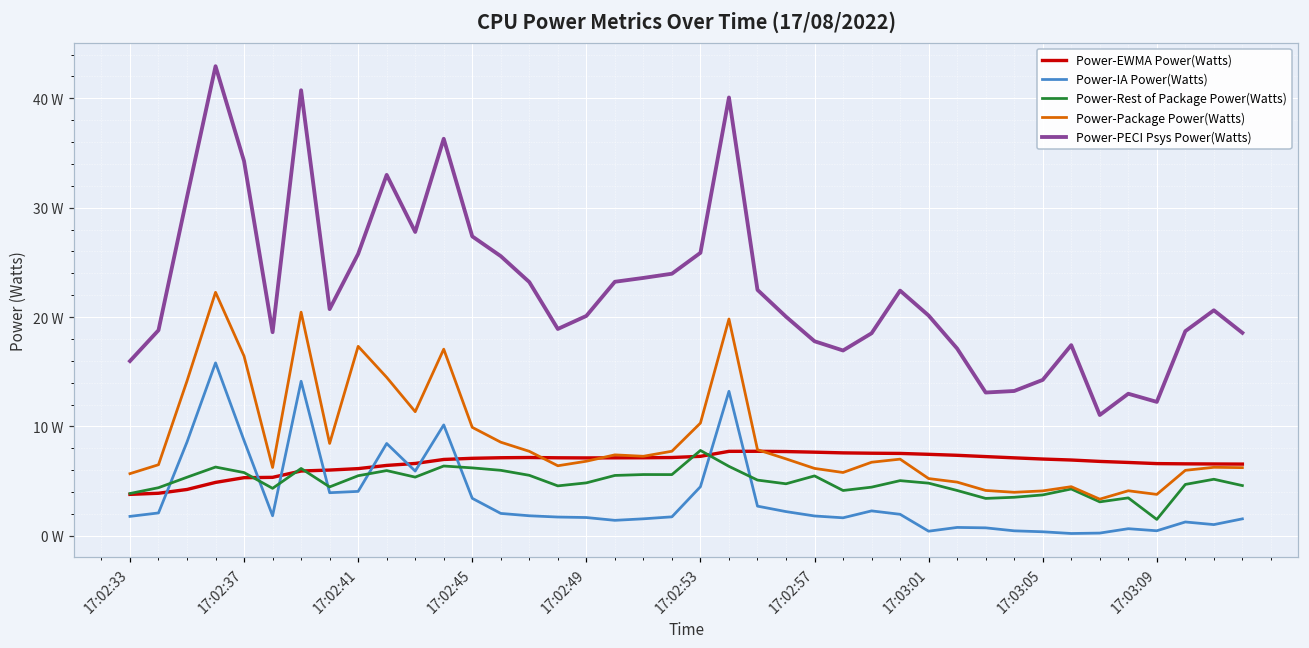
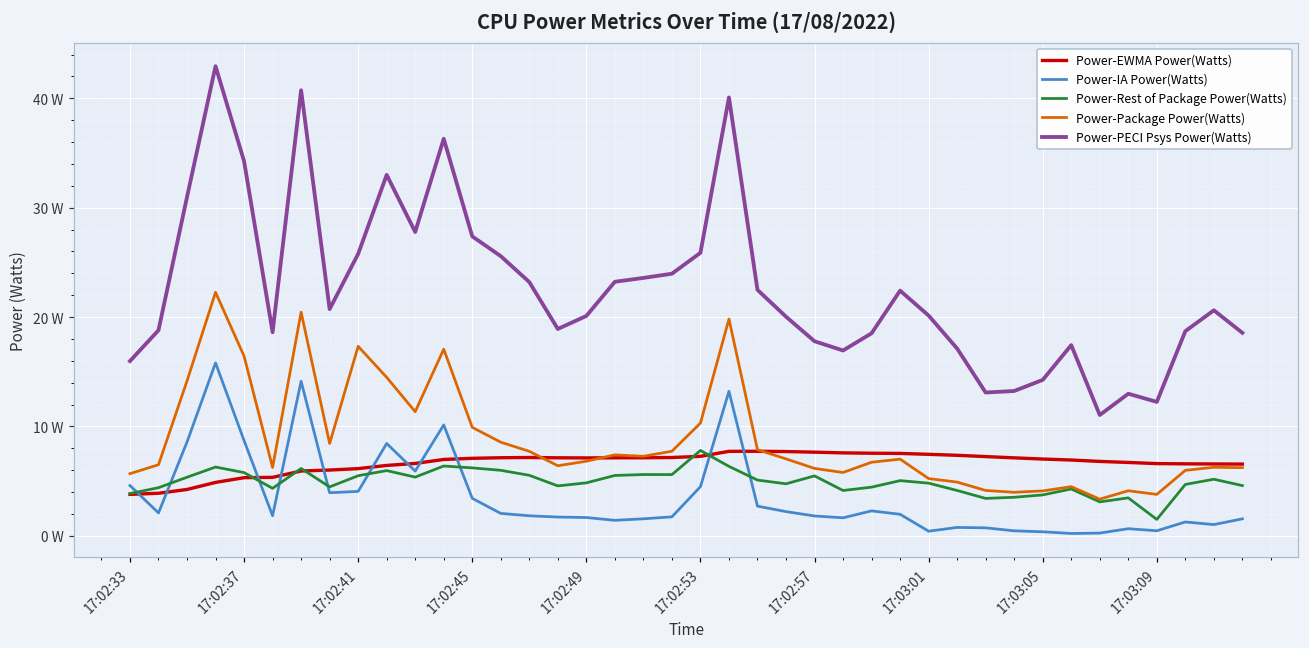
Power-IA Power(Watts), 17:02:33: 2 W -> 5 W
